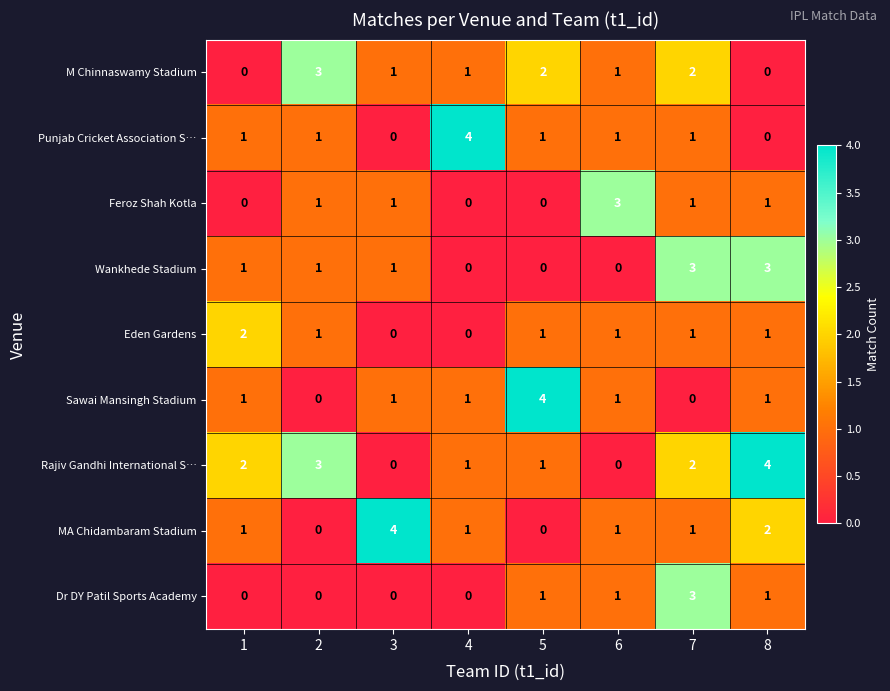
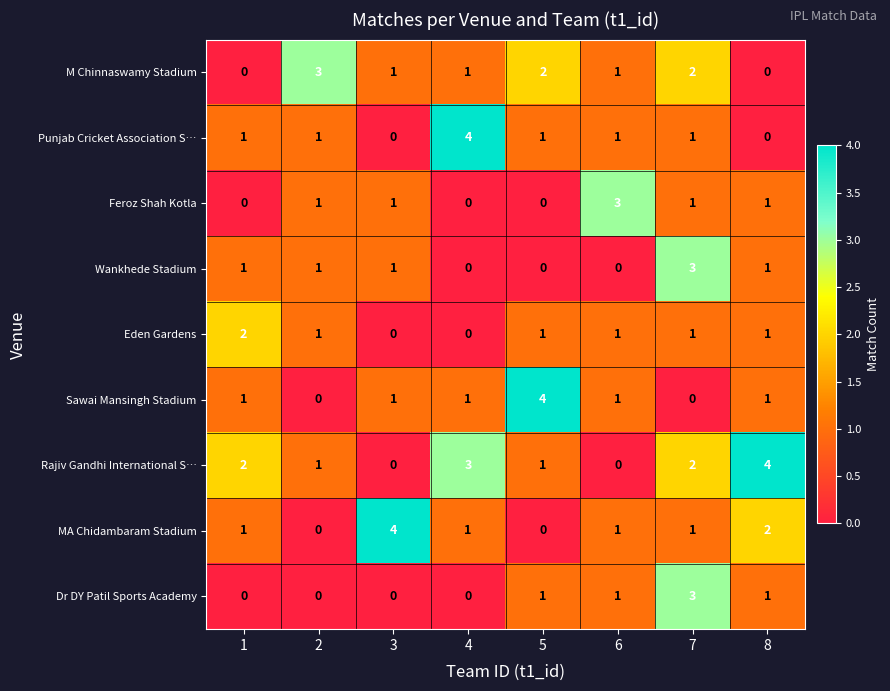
Wankhede Stadium, 8: 3 -> 1
Rajiv Gandhi International S…, 2: 3 -> 1
Rajiv Gandhi International S…, 4: 1 -> 3
